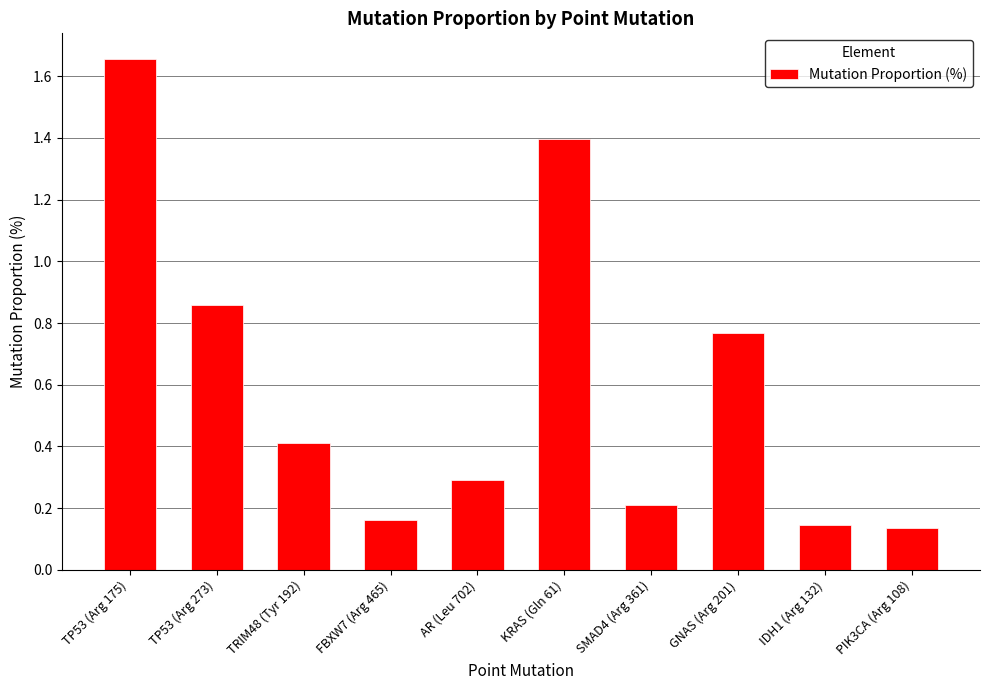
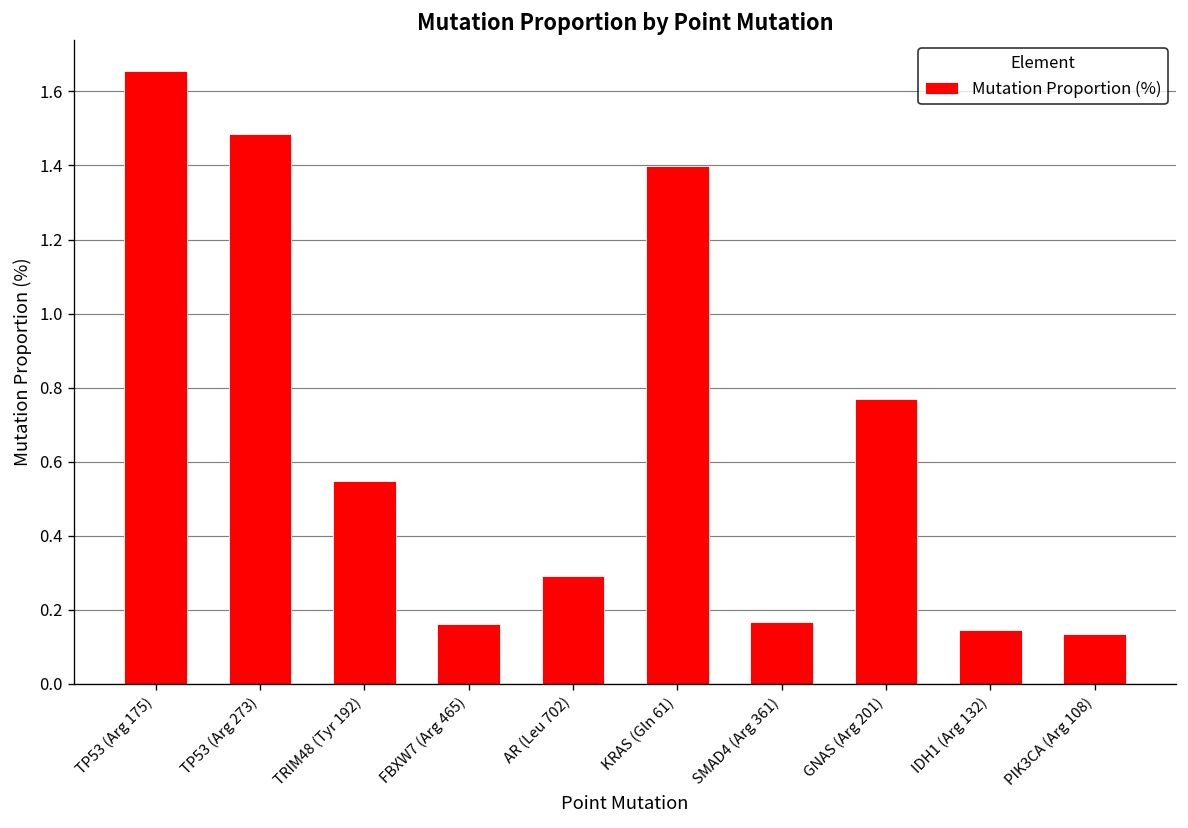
TP53 (Arg 273): 0.86 -> 1.48
TRIM48 (Tyr 192): 0.41 -> 0.55
SMAD4 (Arg 361): 0.21 -> 0.17
